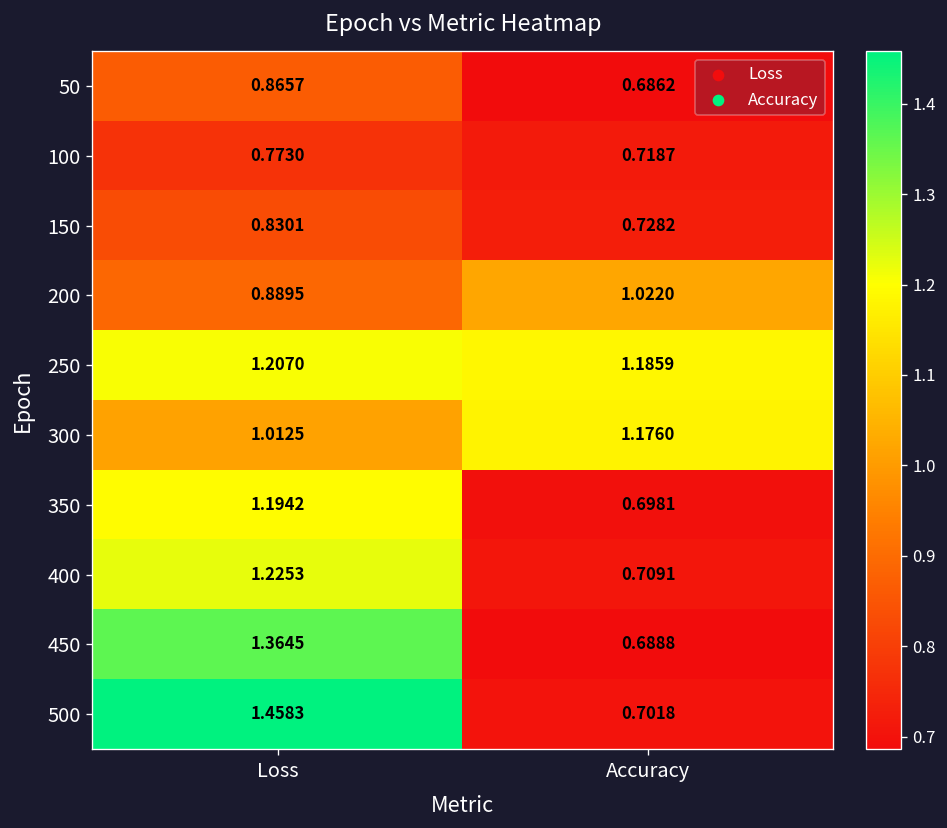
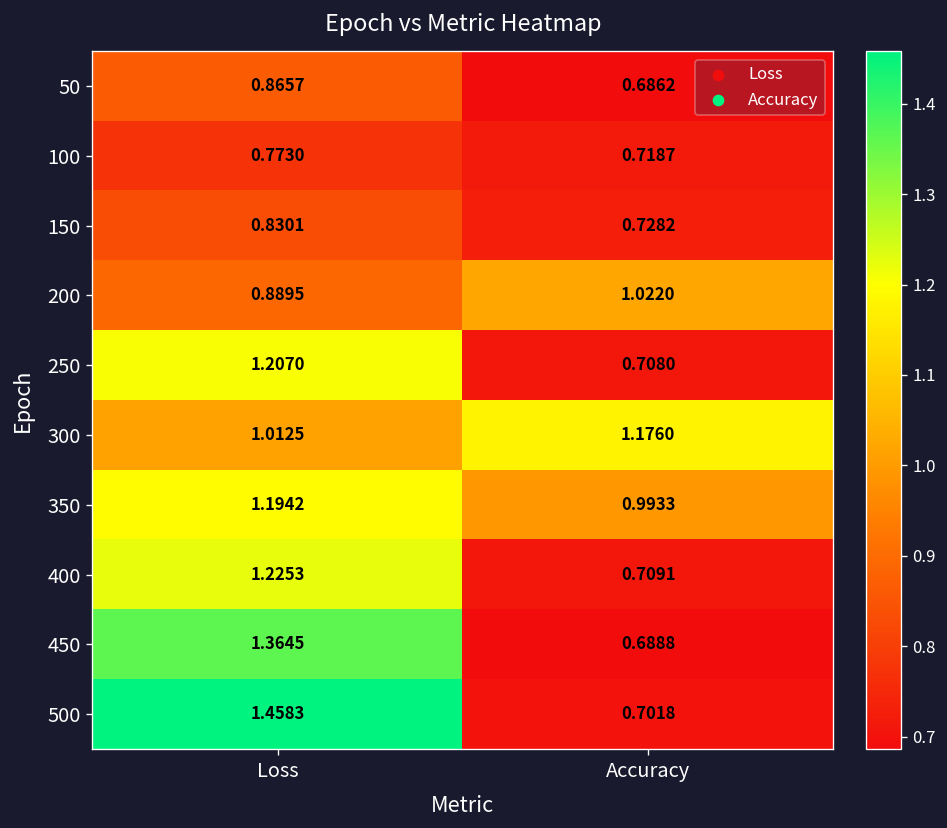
250, Accuracy: 1.1859 -> 0.7080
350, Accuracy: 0.6981 -> 0.9933
